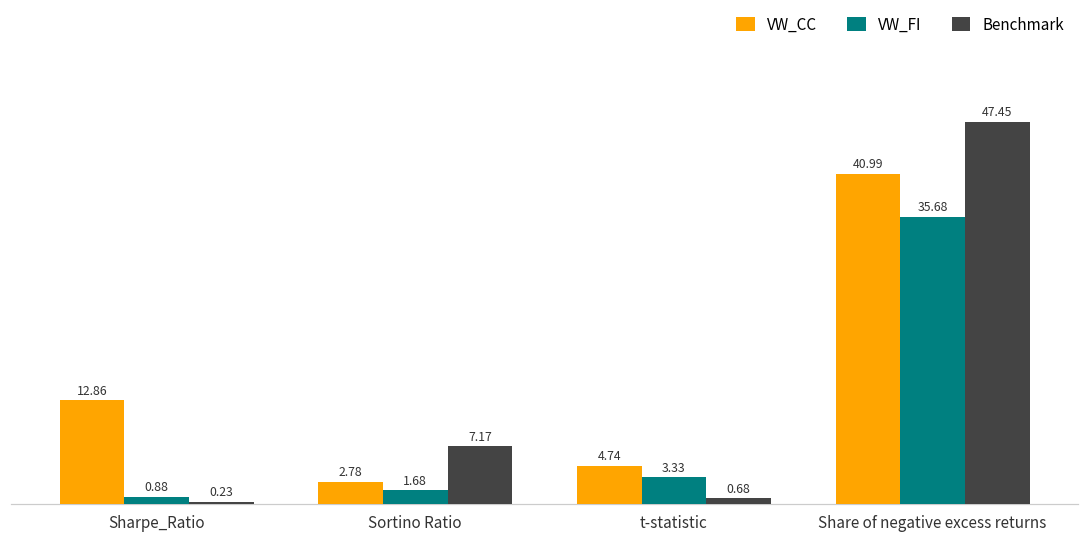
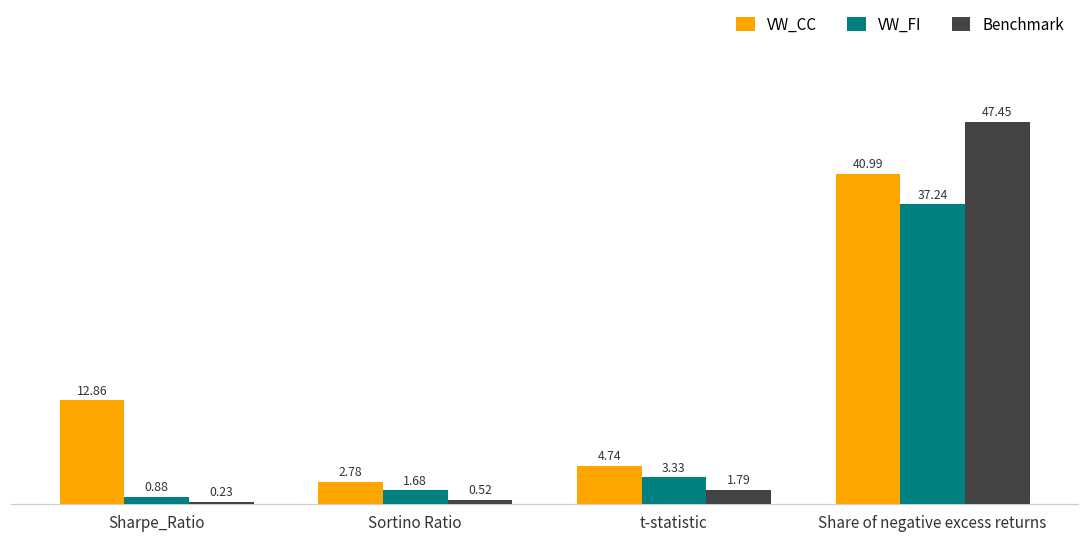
Benchmark, Sortino Ratio: 7.17 -> 0.52
Benchmark, t-statistic: 0.68 -> 1.79
VW_FI, Share of negative excess returns: 35.68 -> 37.24
